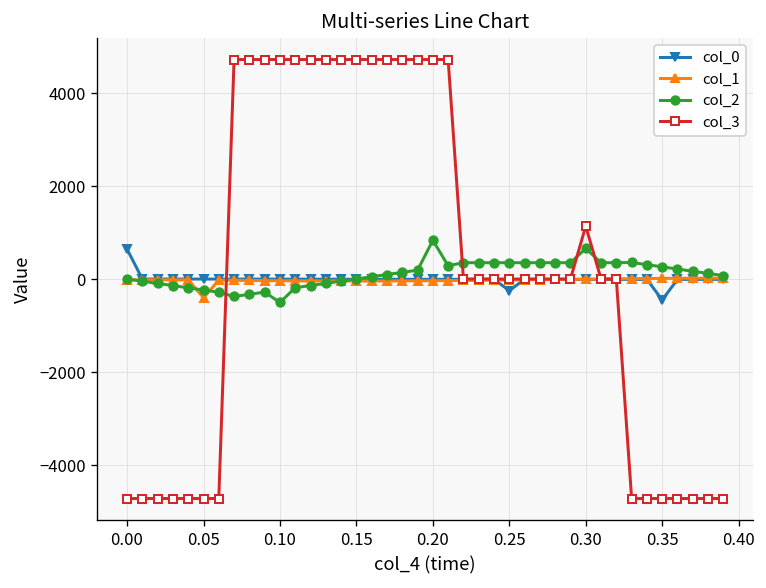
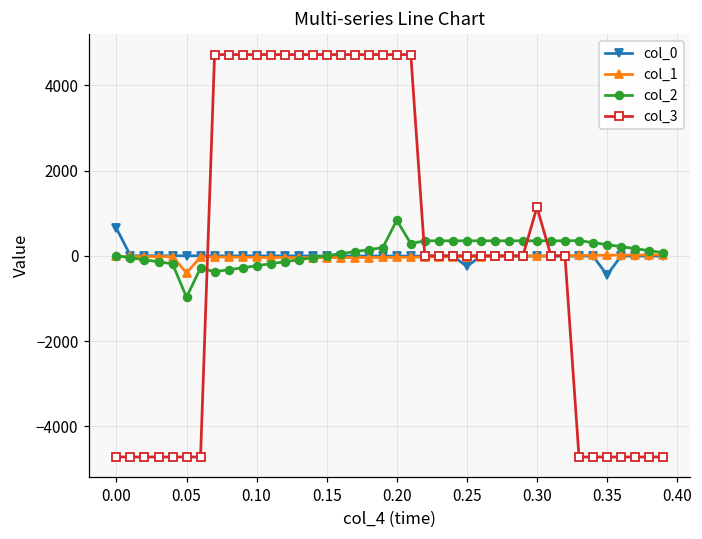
col_2, 0.05: -200 -> -1000
col_2, 0.10: -500 -> -200
col_2, 0.30: 700 -> 400
